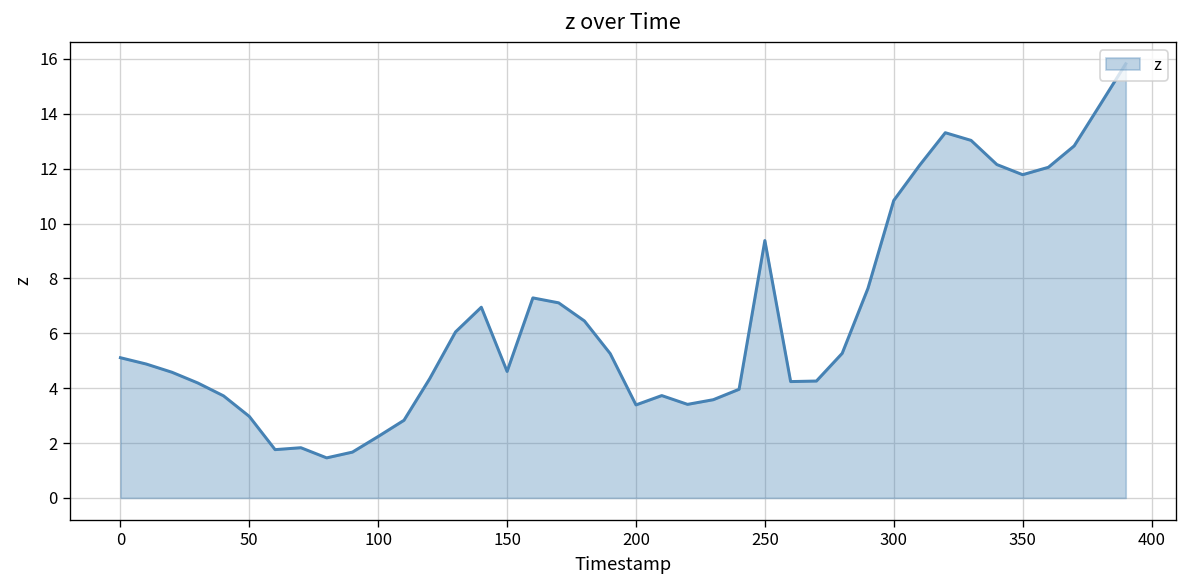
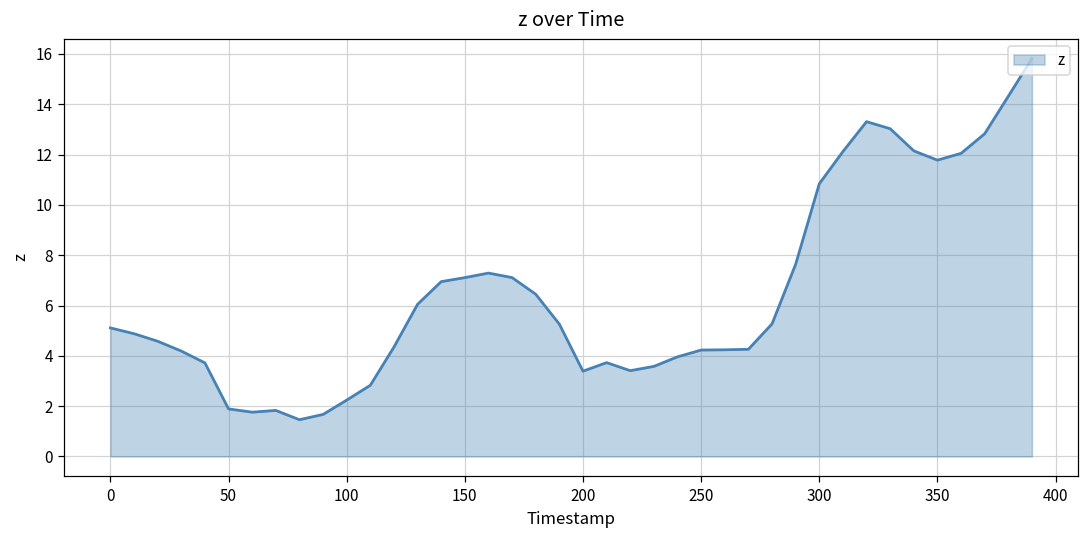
50: 3.0 -> 1.9
150: 4.6 -> 7.1
250: 9.4 -> 4.2
